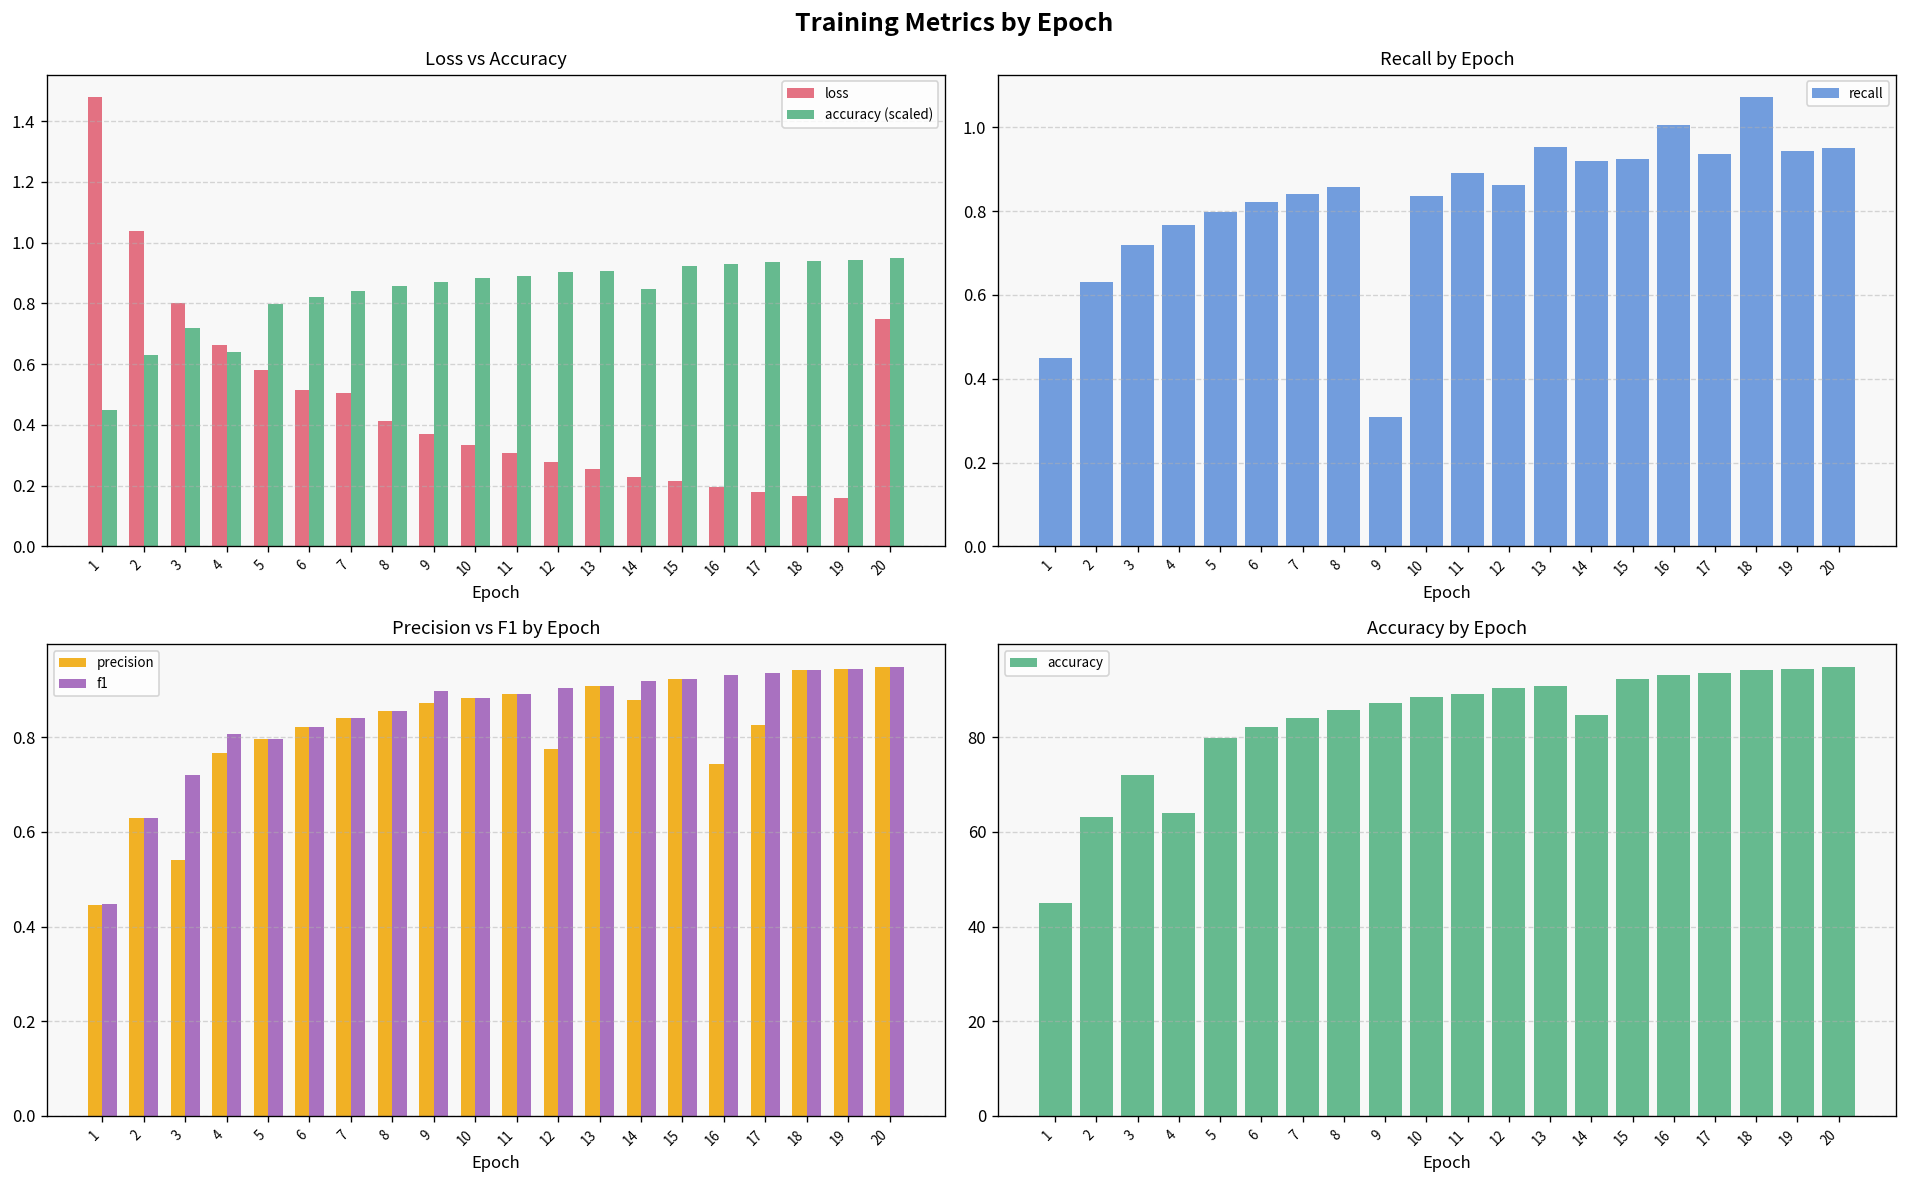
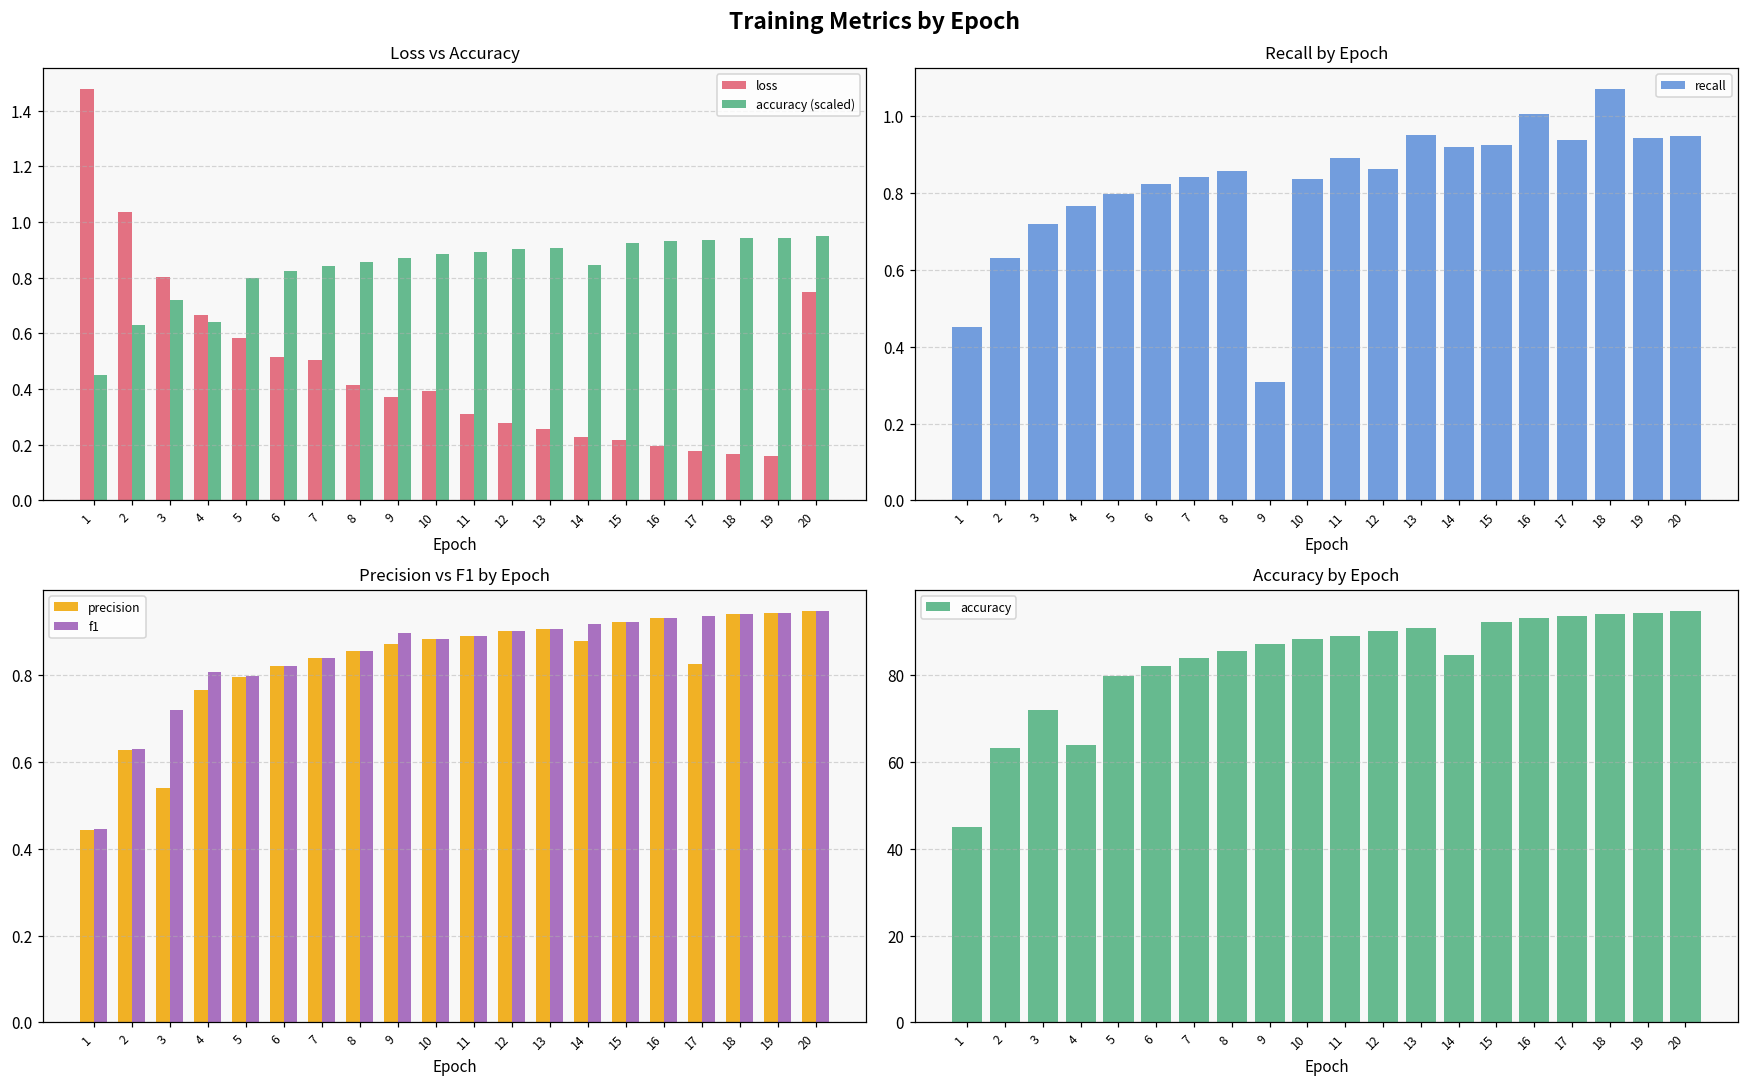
Loss vs Accuracy, loss, 10: 0.33 -> 0.39
Precision vs F1 by Epoch, precision, 12: 0.77 -> 0.90
Precision vs F1 by Epoch, precision, 16: 0.74 -> 0.93
